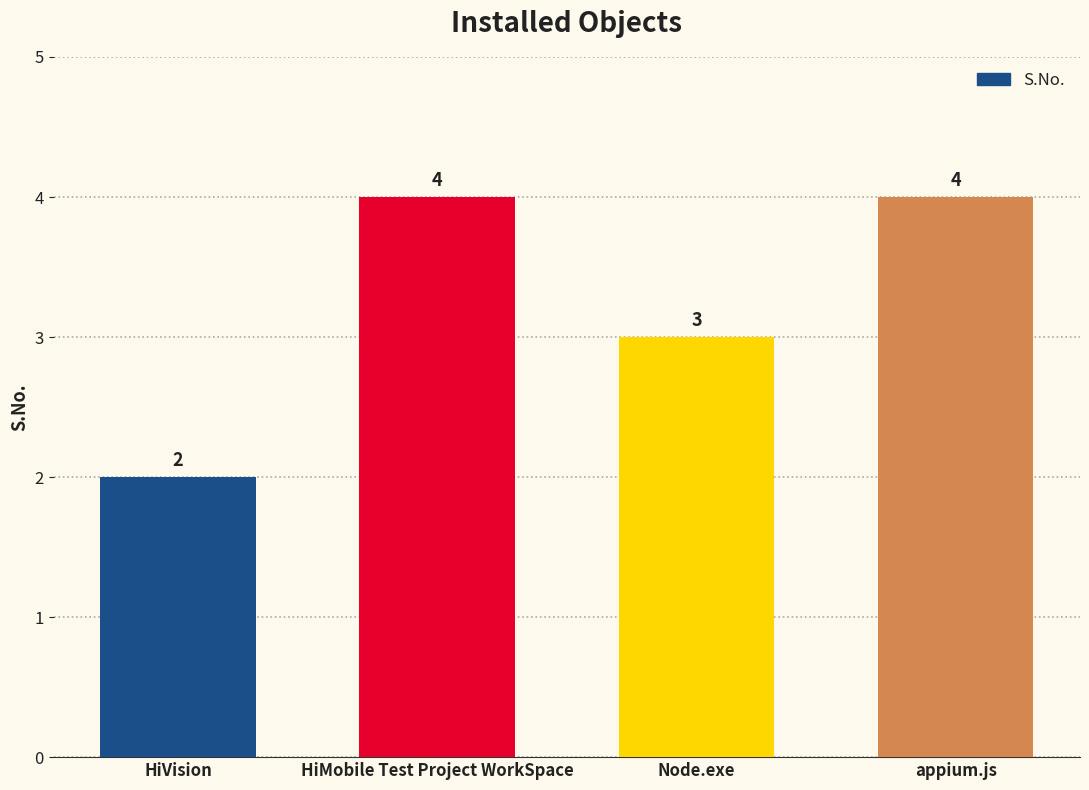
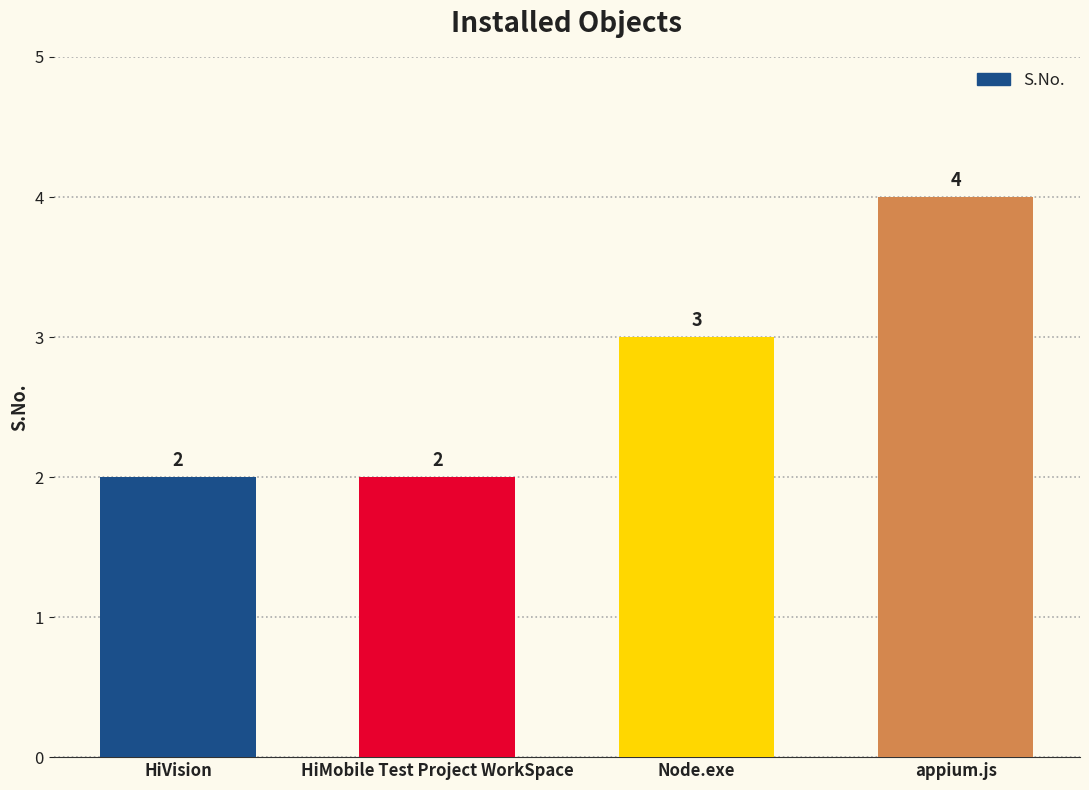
HiMobile Test Project WorkSpace: 4 -> 2
